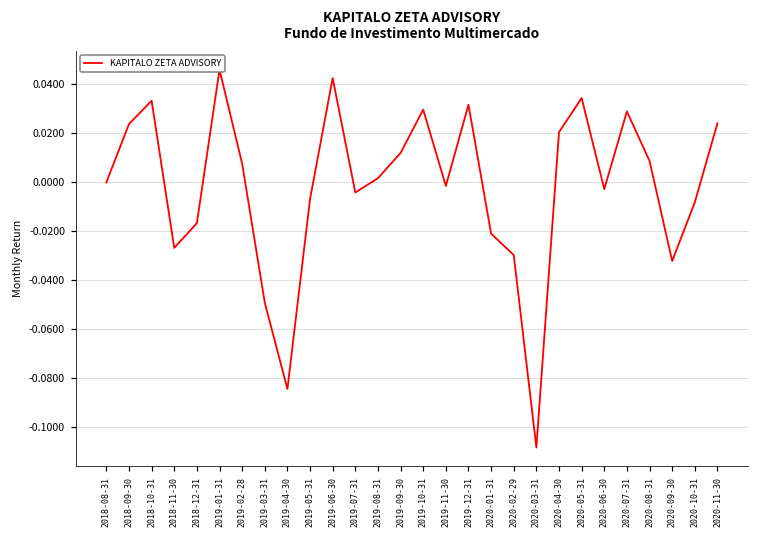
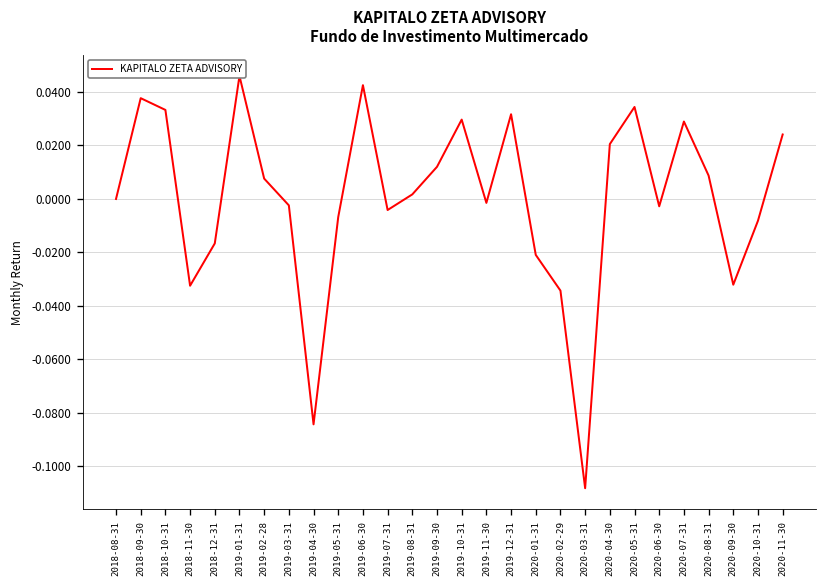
2018-09-30: 0.024 -> 0.038
2018-11-30: -0.027 -> -0.032
2019-03-31: -0.049 -> -0.002
2020-02-29: -0.030 -> -0.034
